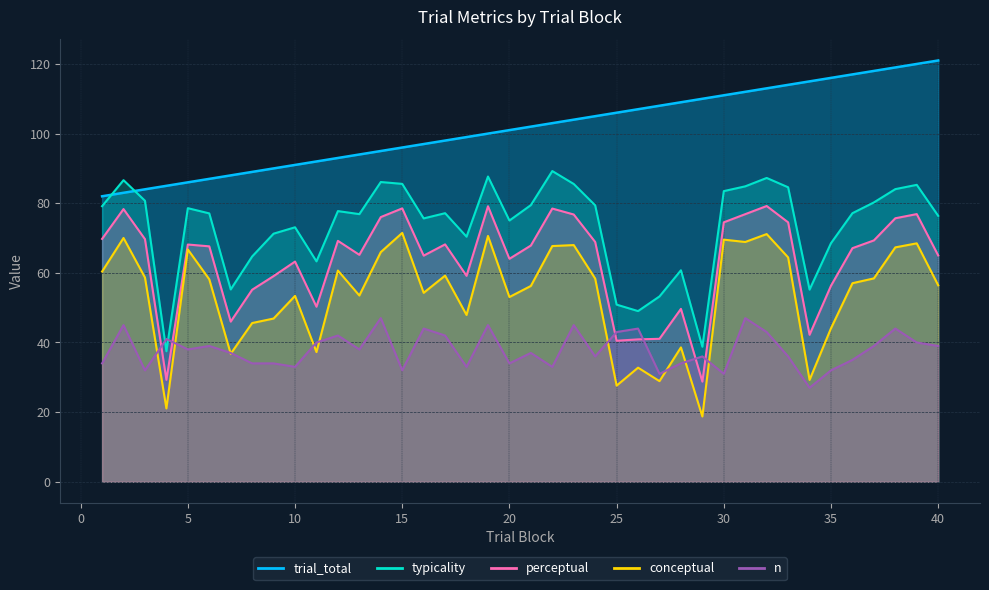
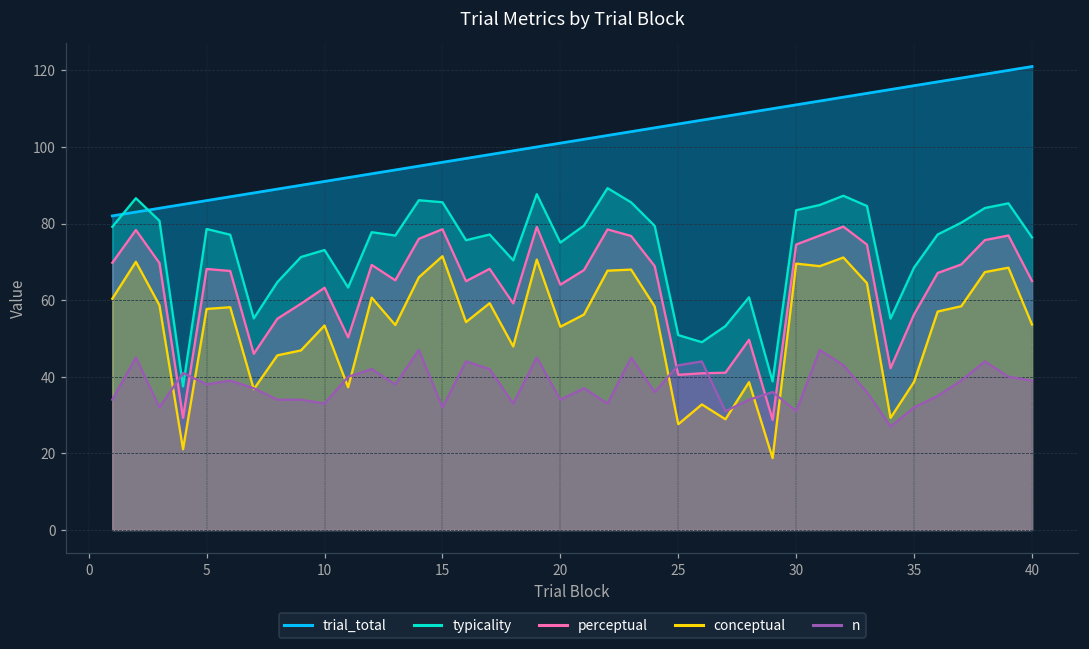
conceptual, 5: 67 -> 58
conceptual, 35: 44 -> 39
conceptual, 40: 56 -> 54
